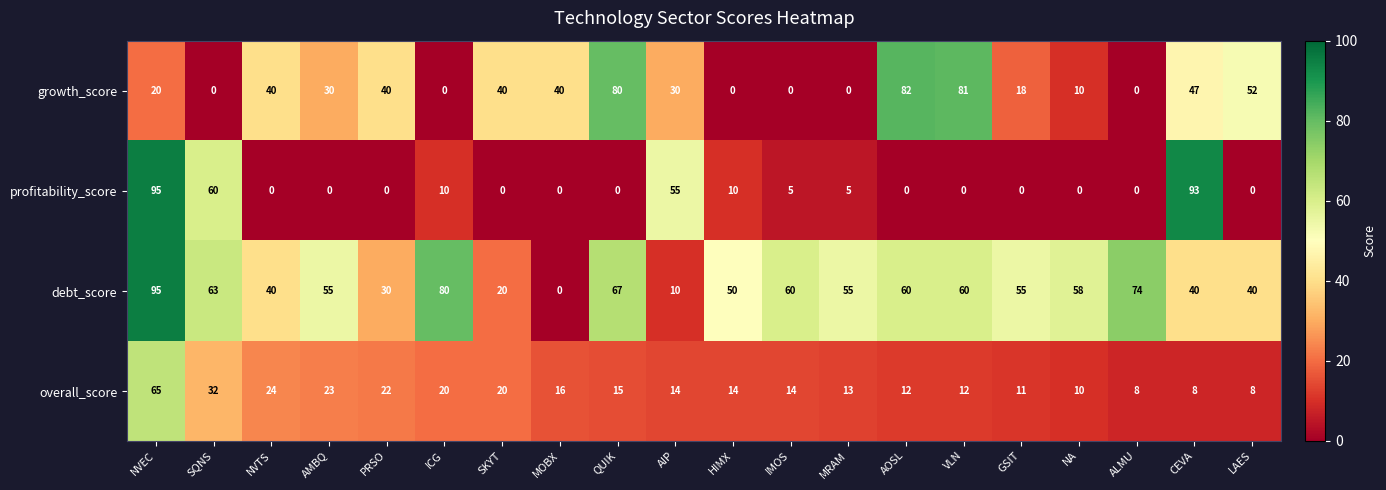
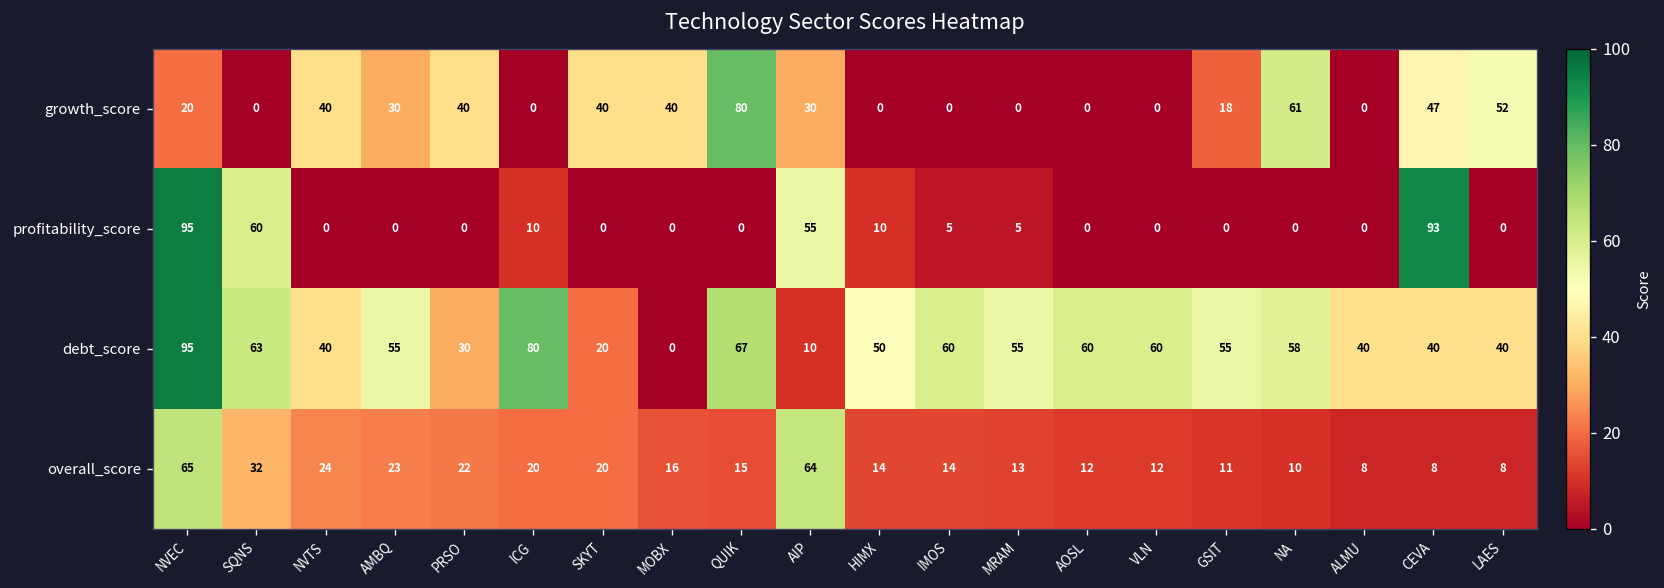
growth_score, AOSL: 82 -> 0
growth_score, VLN: 81 -> 0
growth_score, NA: 10 -> 61
debt_score, ALMU: 74 -> 40
overall_score, AIP: 14 -> 64
